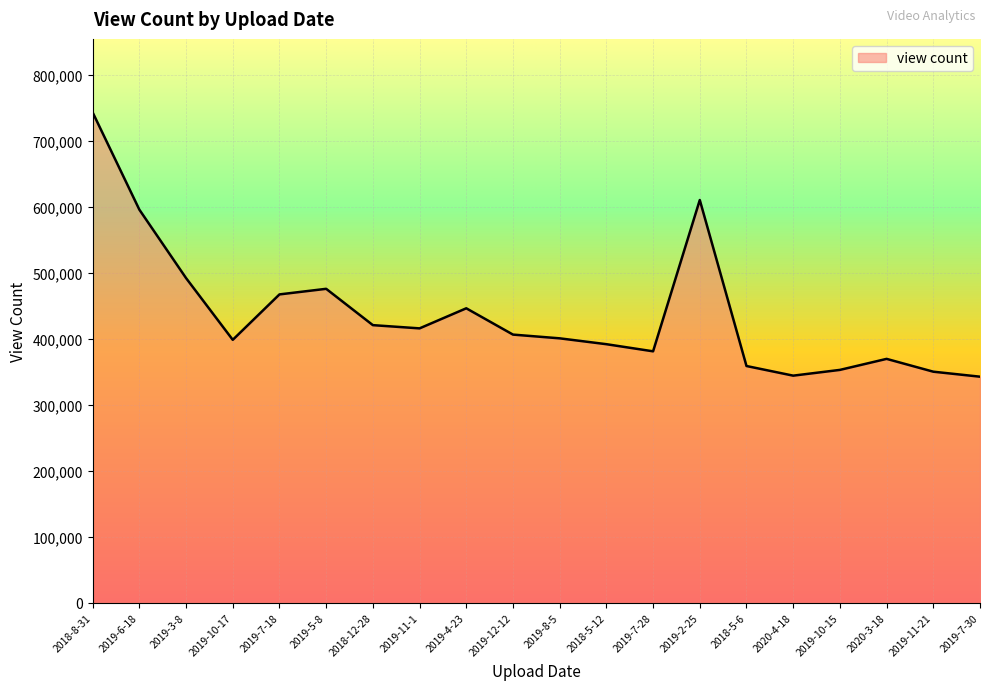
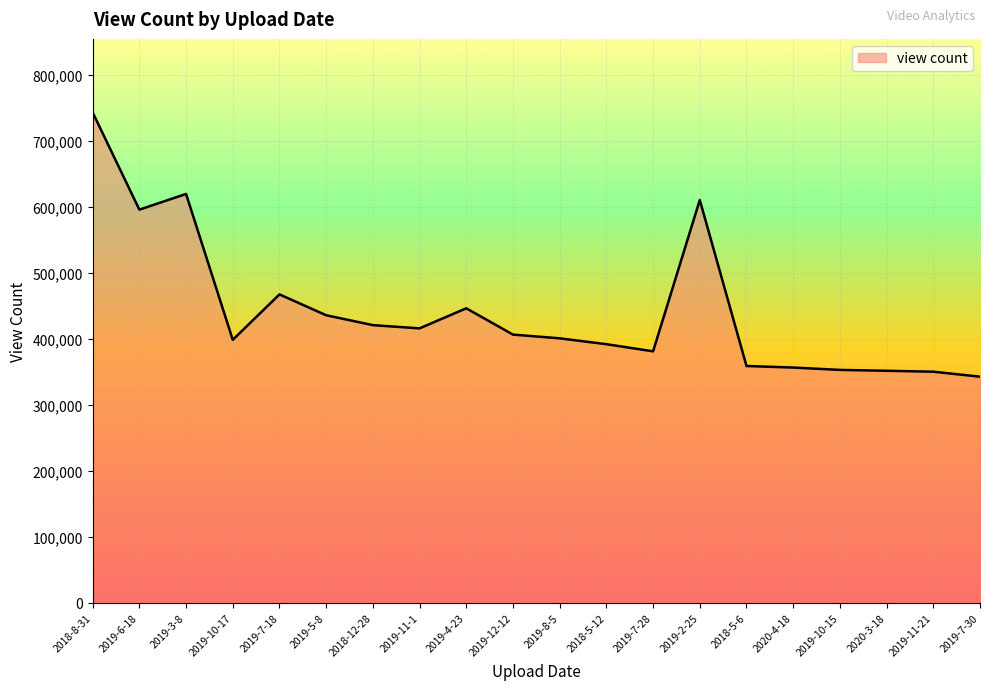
2019-3-8: 490,000 -> 620,000
2019-5-8: 480,000 -> 440,000
2020-4-18: 340,000 -> 360,000
2020-3-18: 370,000 -> 350,000
